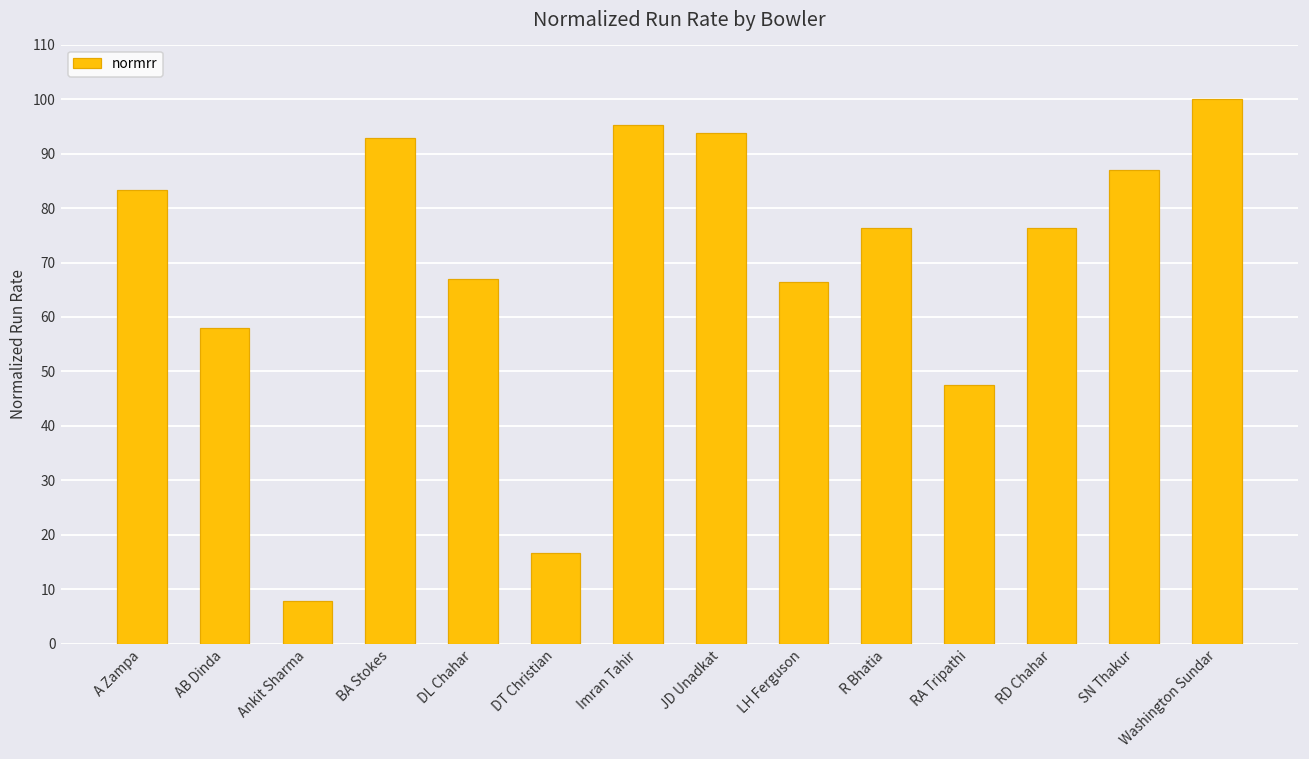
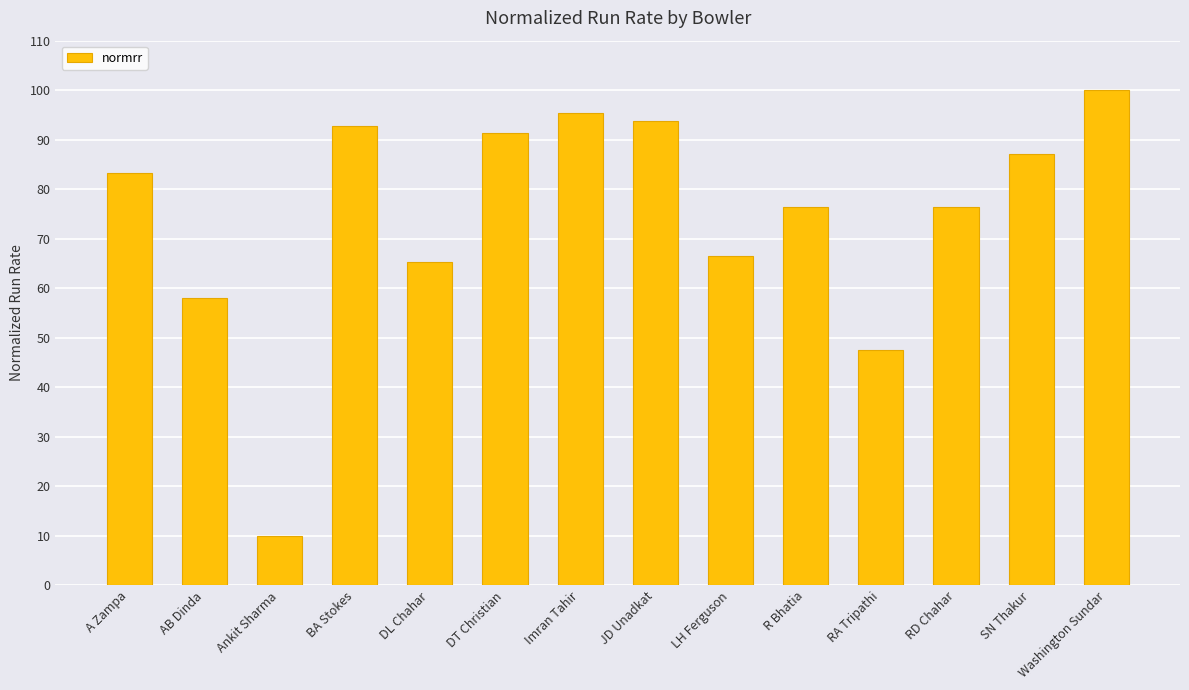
Ankit Sharma: 8 -> 10
DL Chahar: 67 -> 65
DT Christian: 17 -> 91
